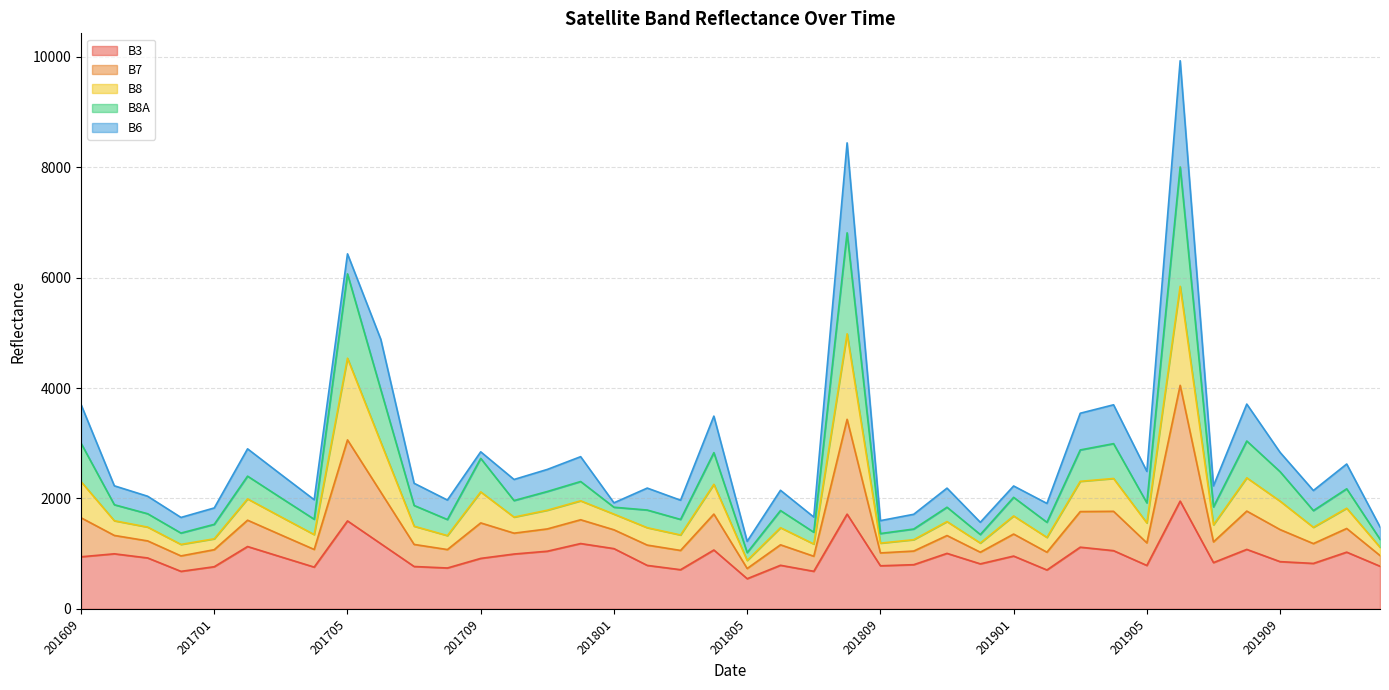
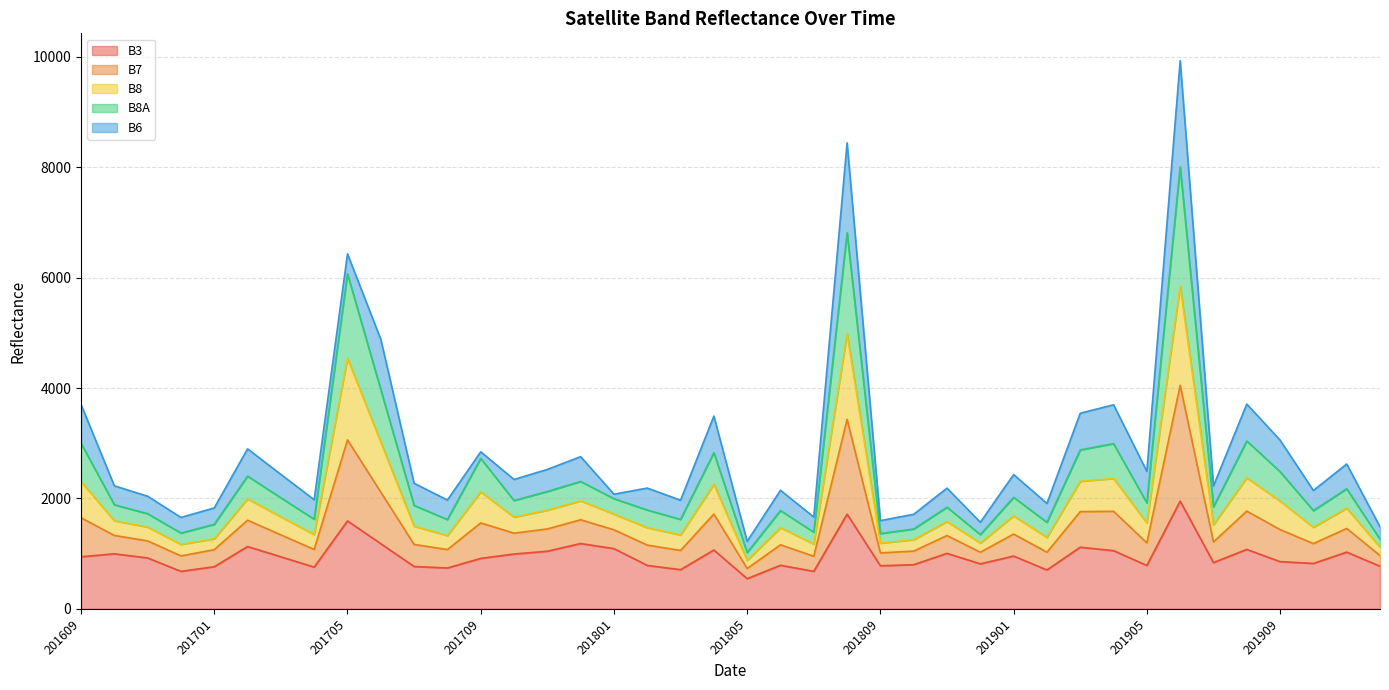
B8A, 201801: 100 -> 300
B6, 201901: 200 -> 400
B6, 201909: 400 -> 600
